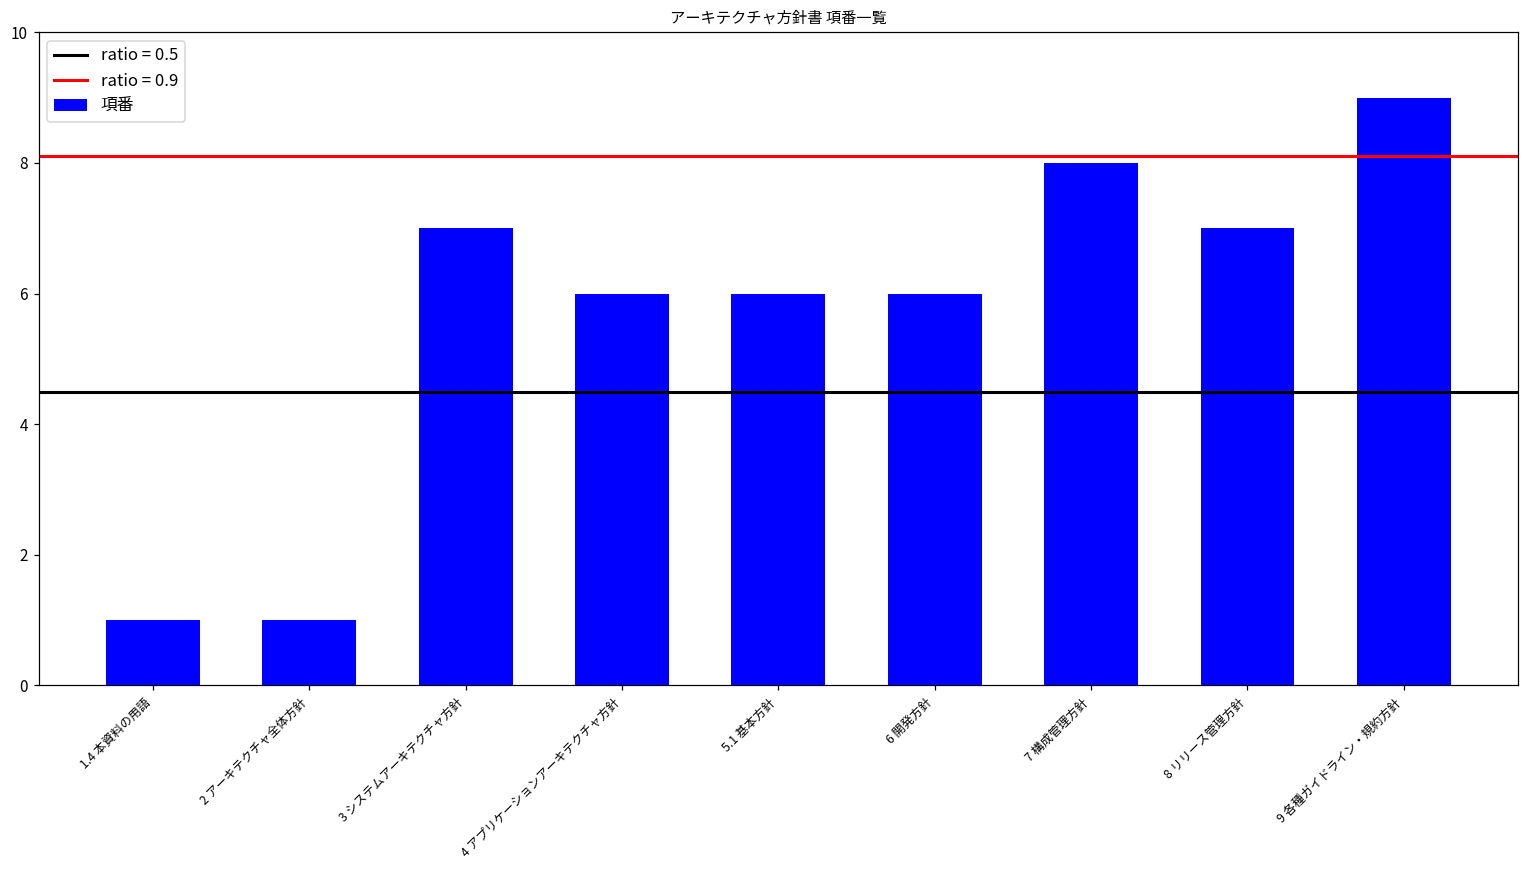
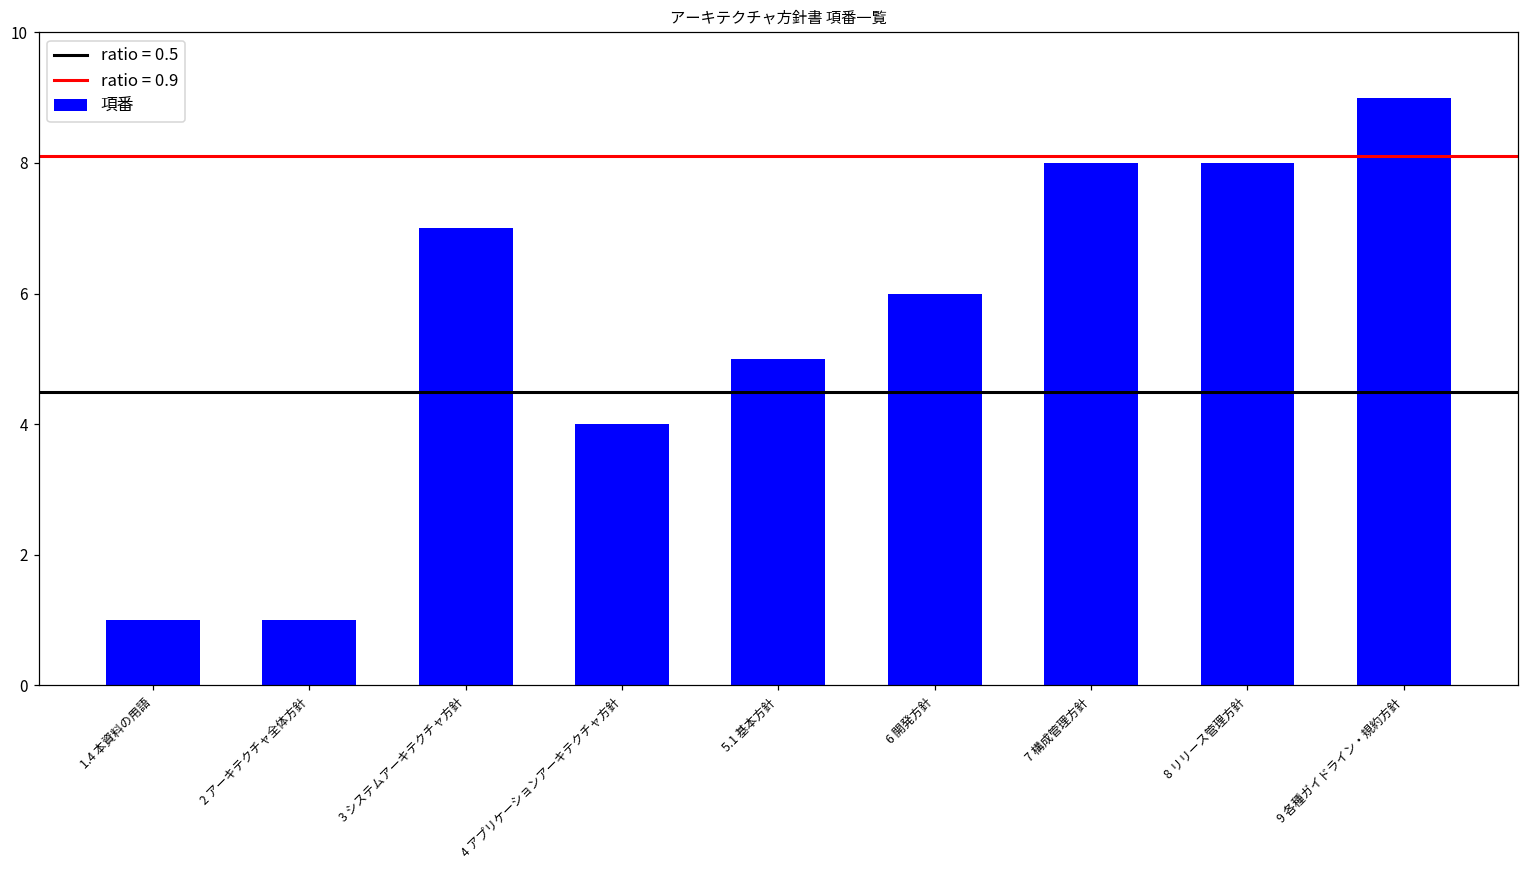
4 アプリケーションアーキテクチャ方針: 6 -> 4
5.1 基本方針: 6 -> 5
8 リリース管理方針: 7 -> 8
